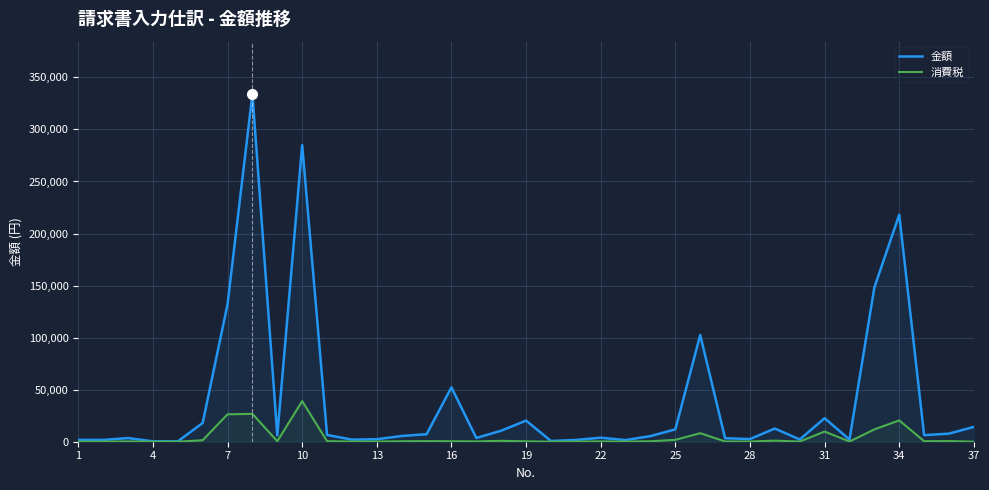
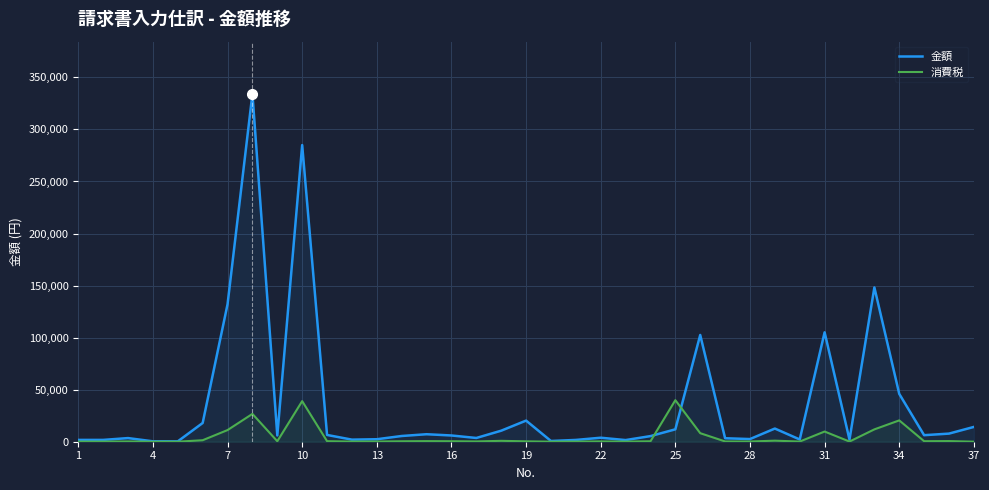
消費税, 7: 26,000 -> 11,000
金額, 16: 52,000 -> 6,000
消費税, 25: 2,000 -> 40,000
金額, 31: 23,000 -> 105,000
金額, 34: 218,000 -> 46,000
